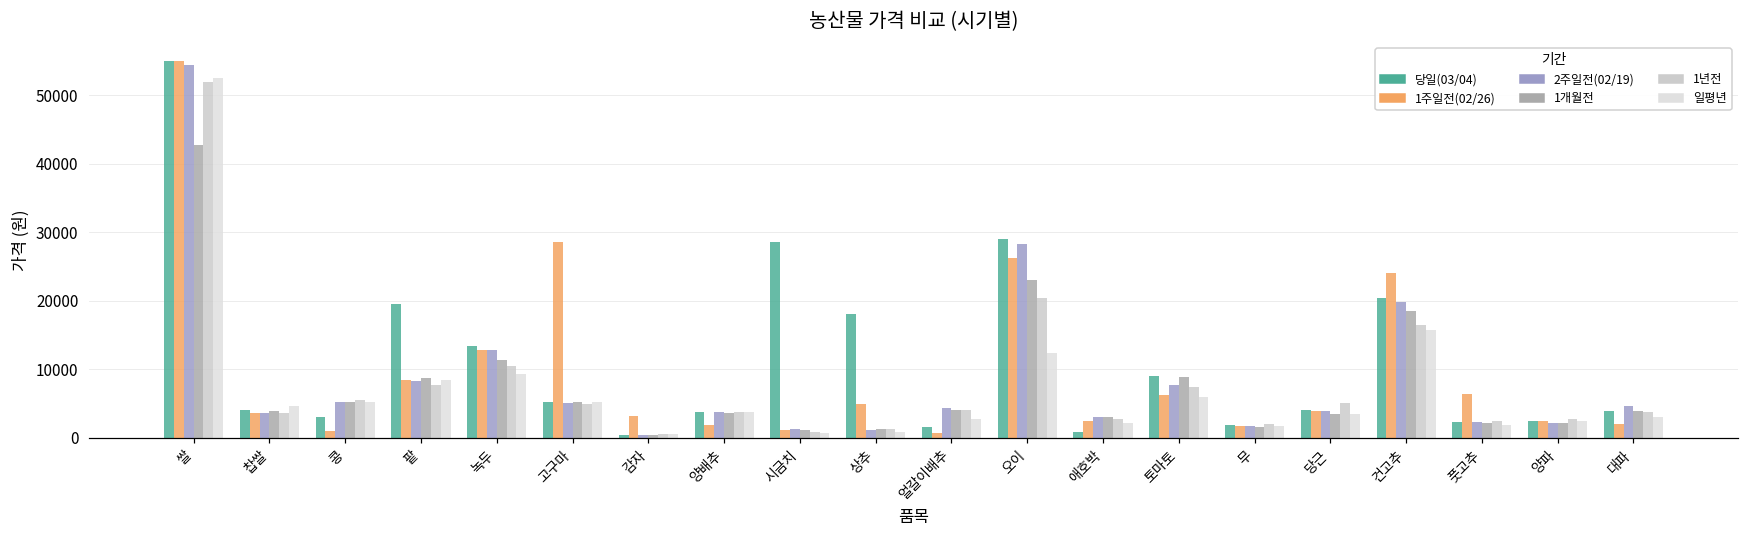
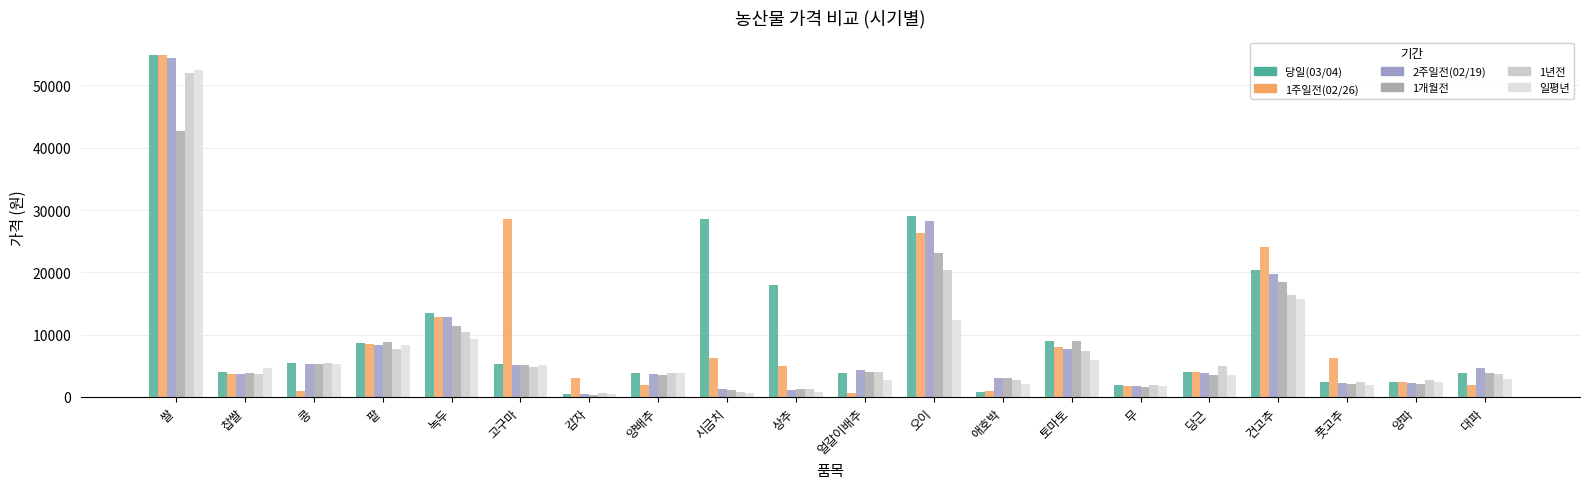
당일(03/04), 콩: 3000 -> 5000
당일(03/04), 팥: 19000 -> 9000
1주일전(02/26), 시금치: 1000 -> 6000
당일(03/04), 얼갈이배추: 2000 -> 4000
1주일전(02/26), 애호박: 2000 -> 1000
1주일전(02/26), 토마토: 6000 -> 8000
